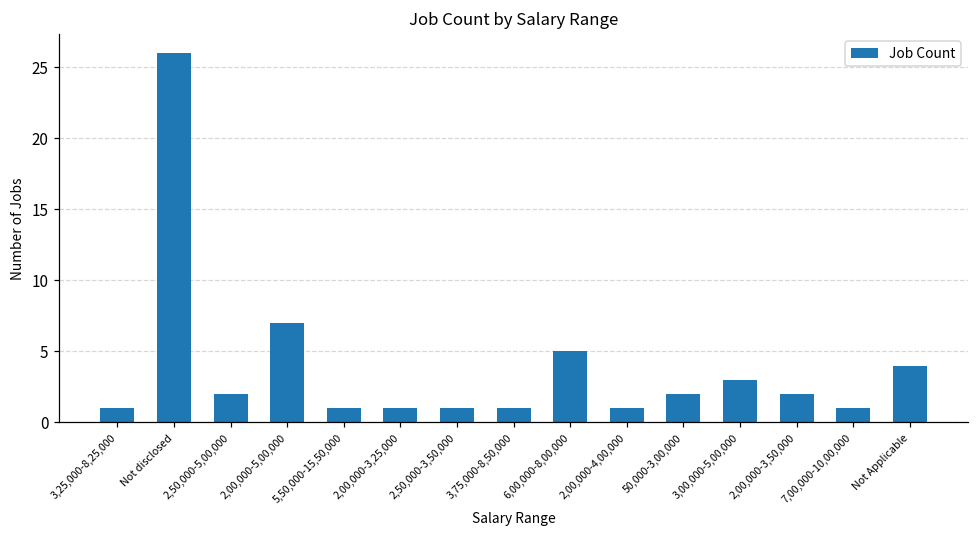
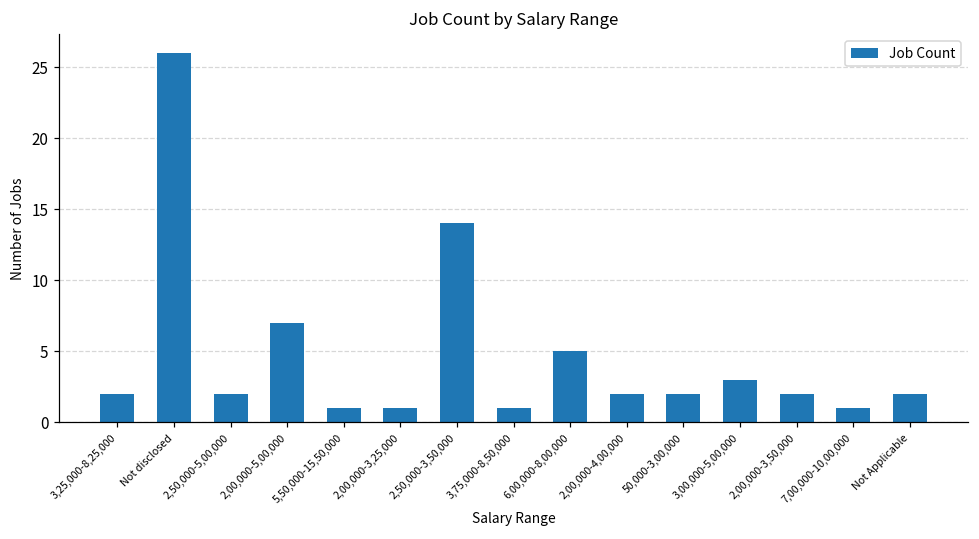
3,25,000-8,25,000: 1 -> 2
2,50,000-3,50,000: 1 -> 14
2,00,000-4,00,000: 1 -> 2
Not Applicable: 4 -> 2
